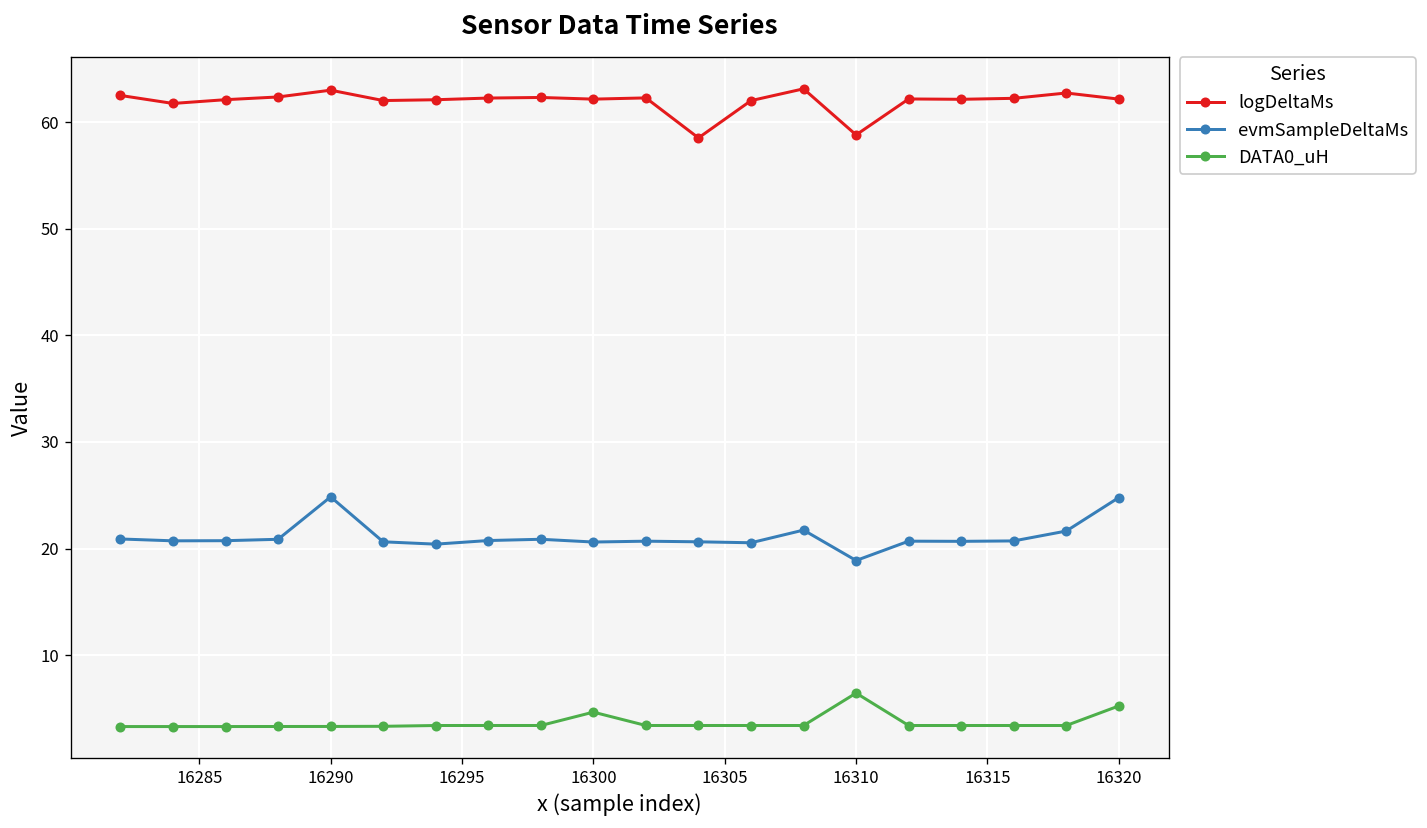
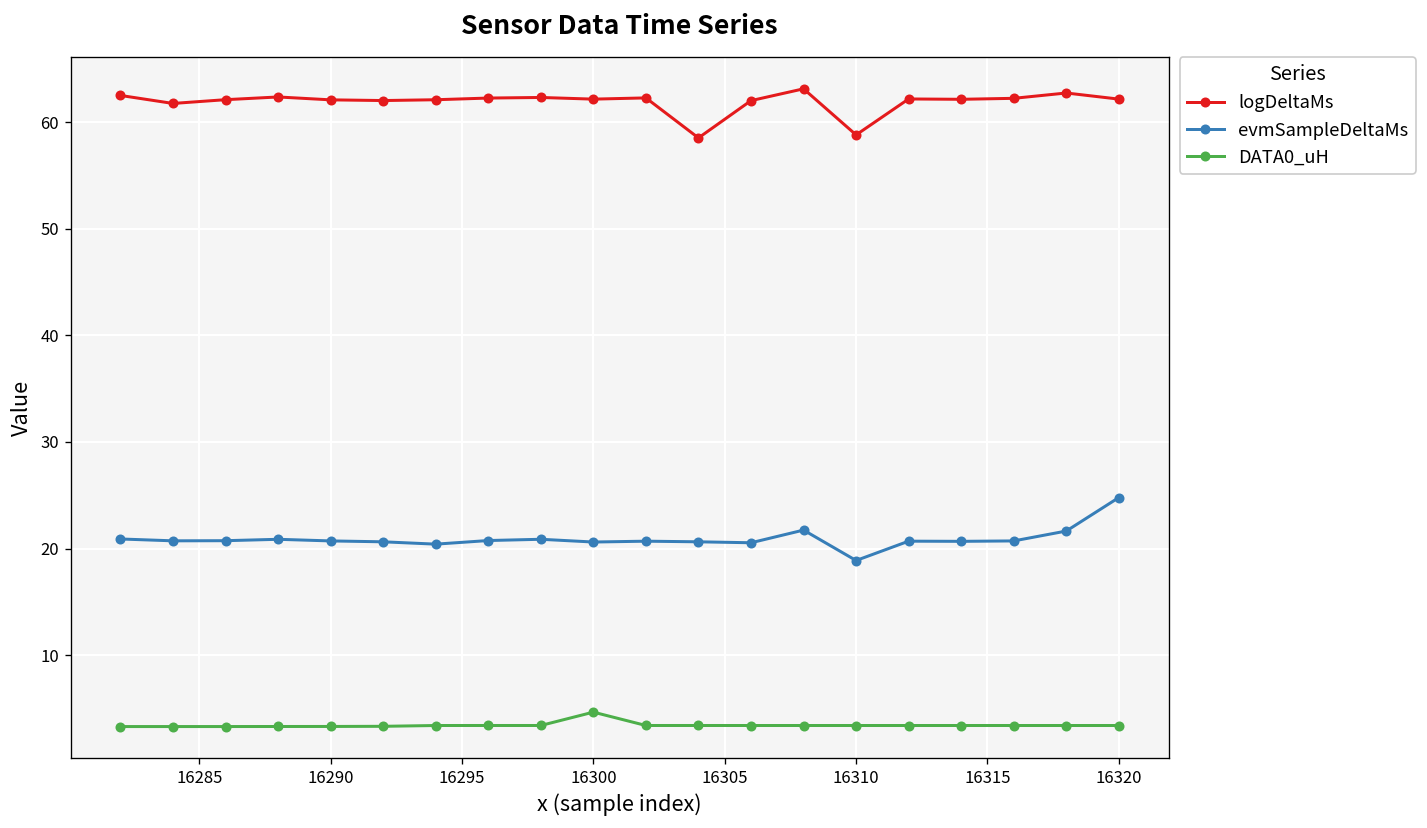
logDeltaMs, 16290: 63 -> 62
evmSampleDeltaMs, 16290: 25 -> 21
DATA0_uH, 16310: 6 -> 3
DATA0_uH, 16320: 5 -> 3
